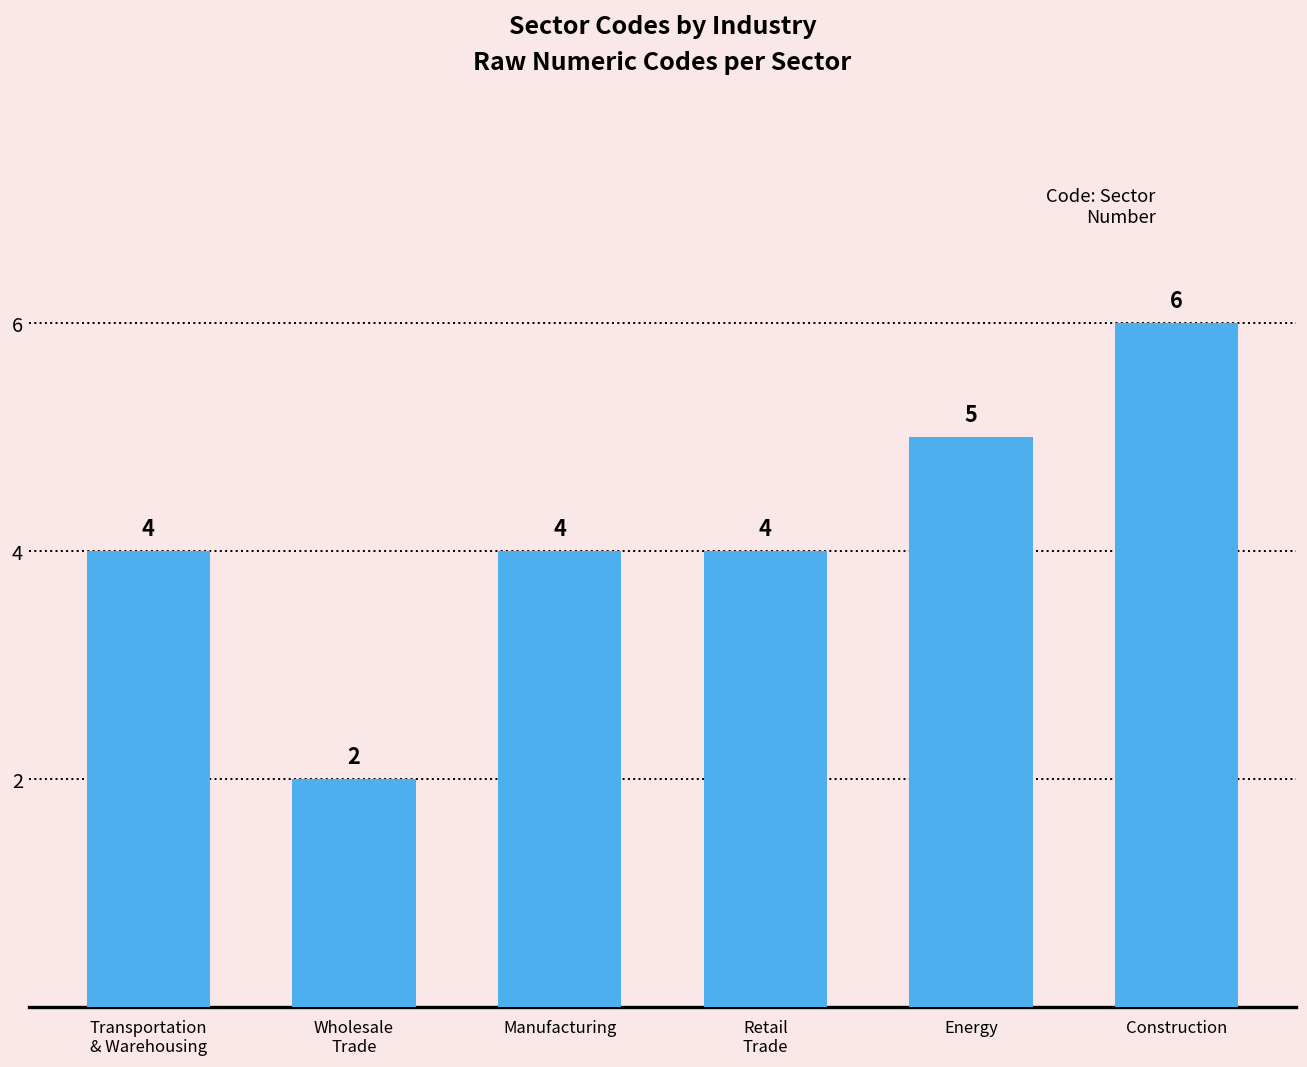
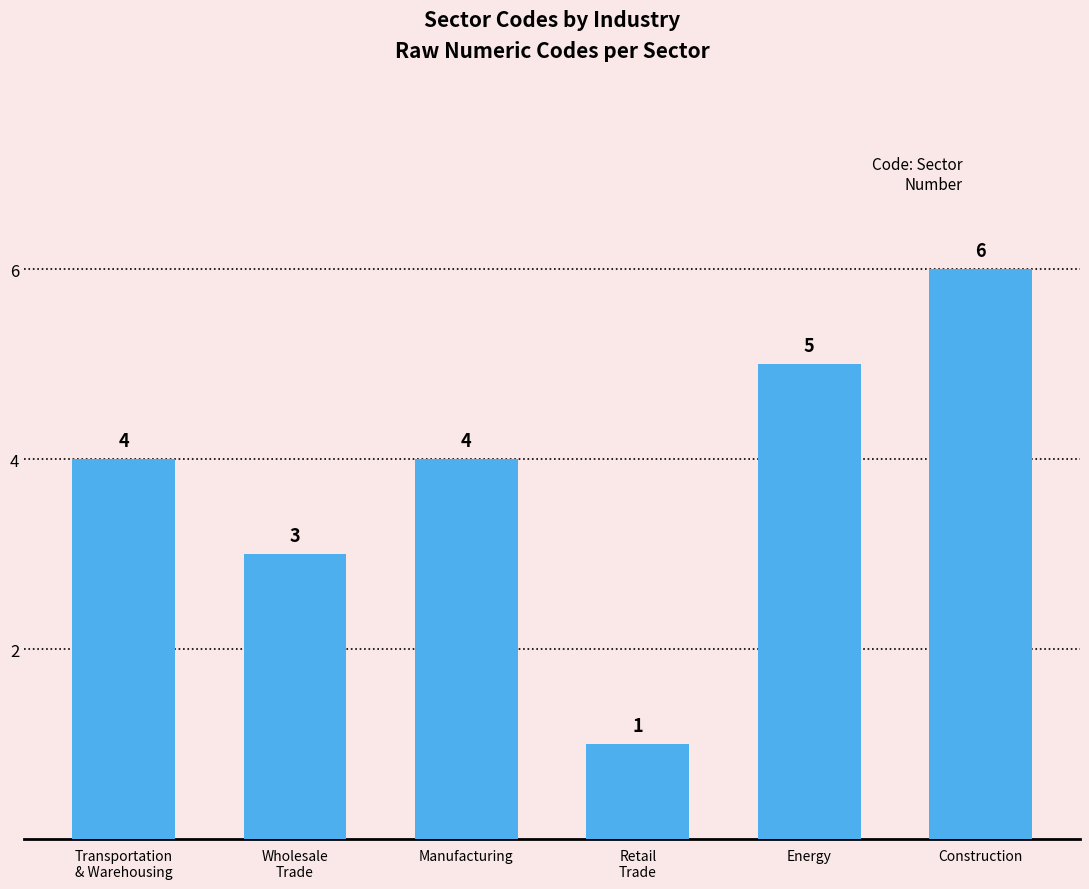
Wholesale Trade: 2 -> 3
Retail Trade: 4 -> 1
